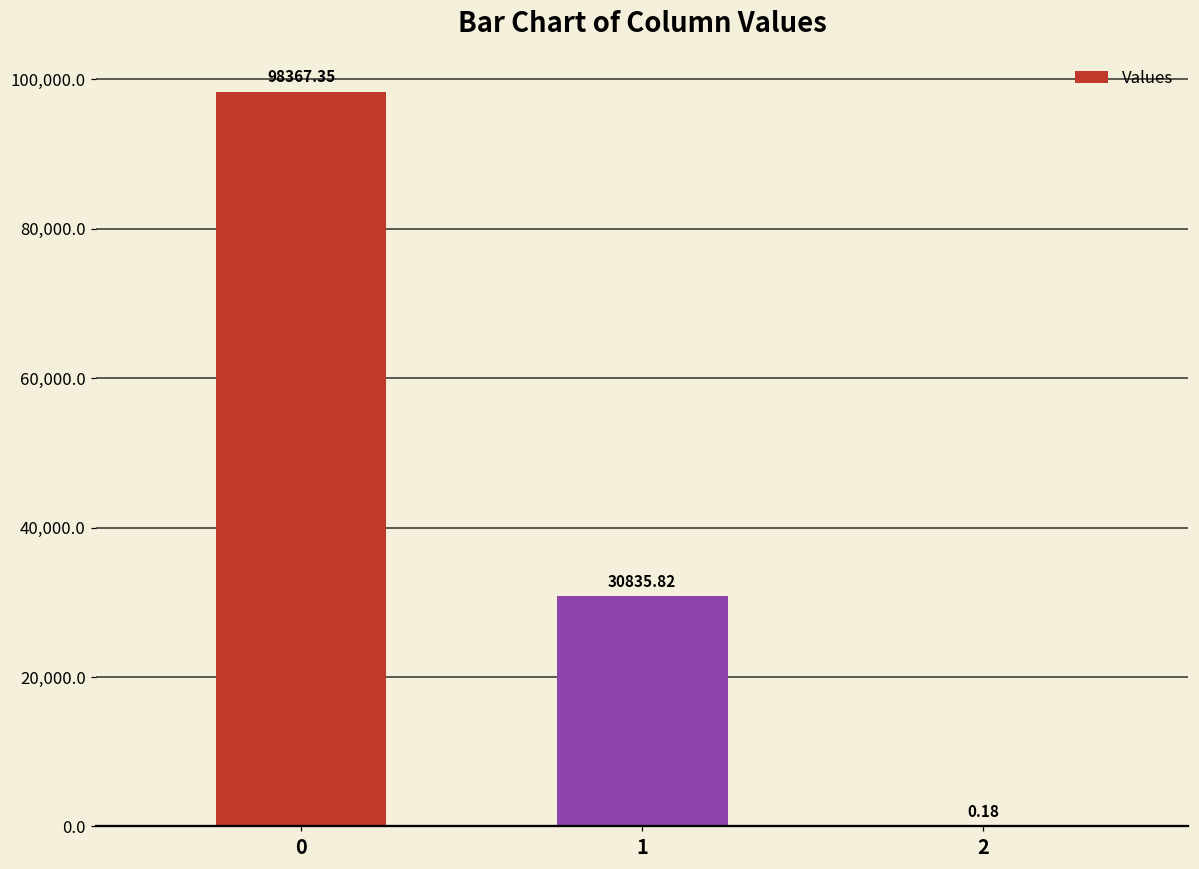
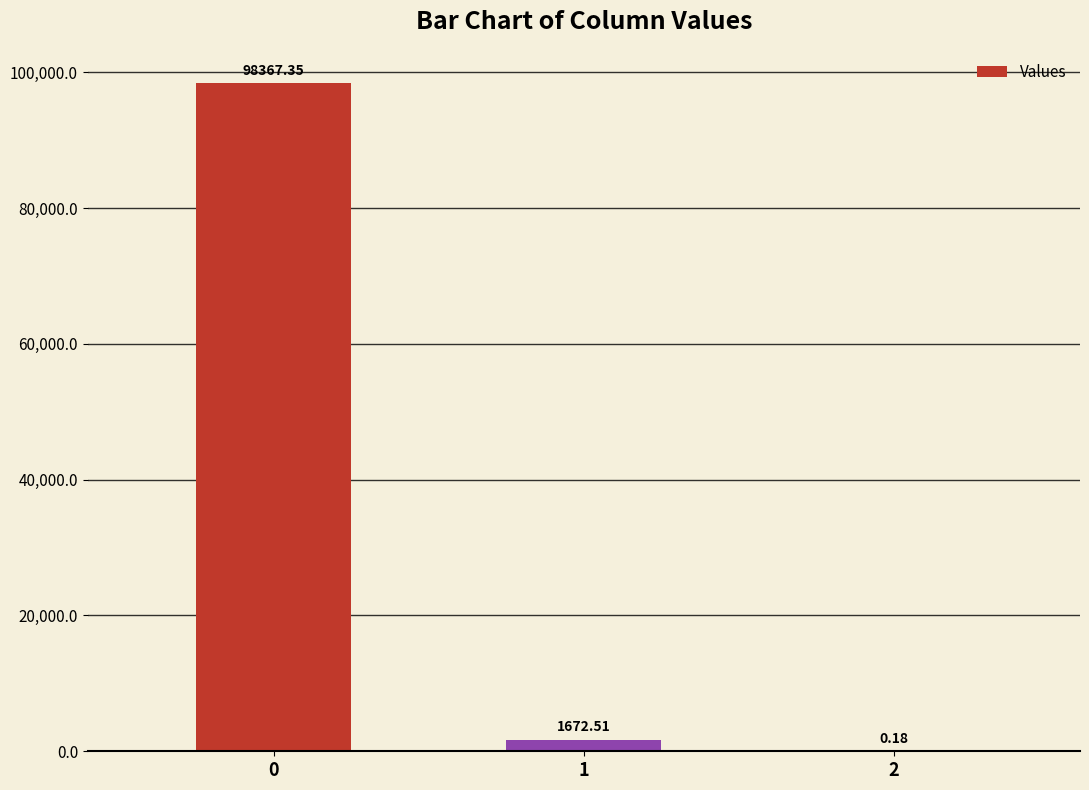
1: 30835.82 -> 1672.51
